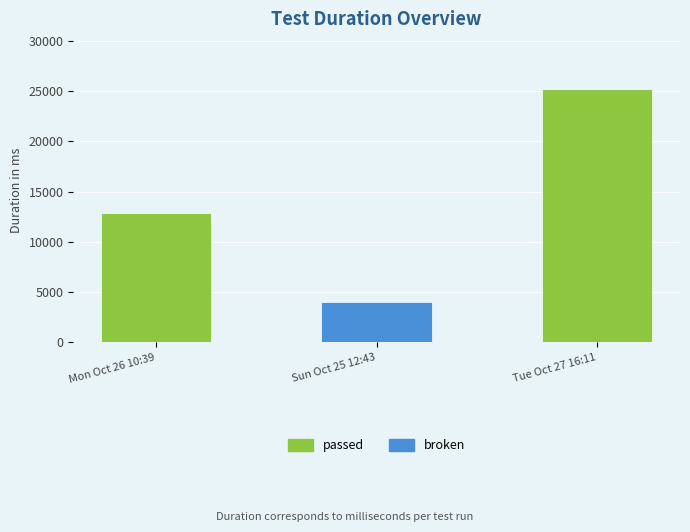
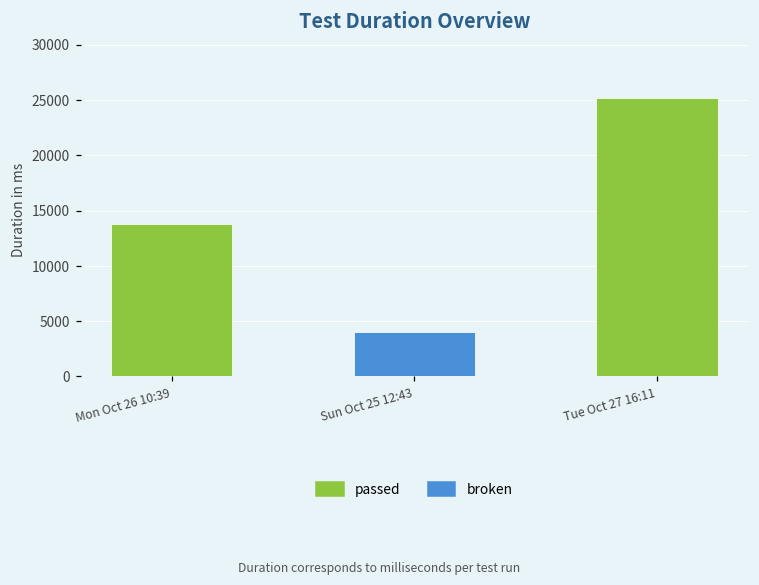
Mon Oct 26 10:39: 12900 -> 13700
